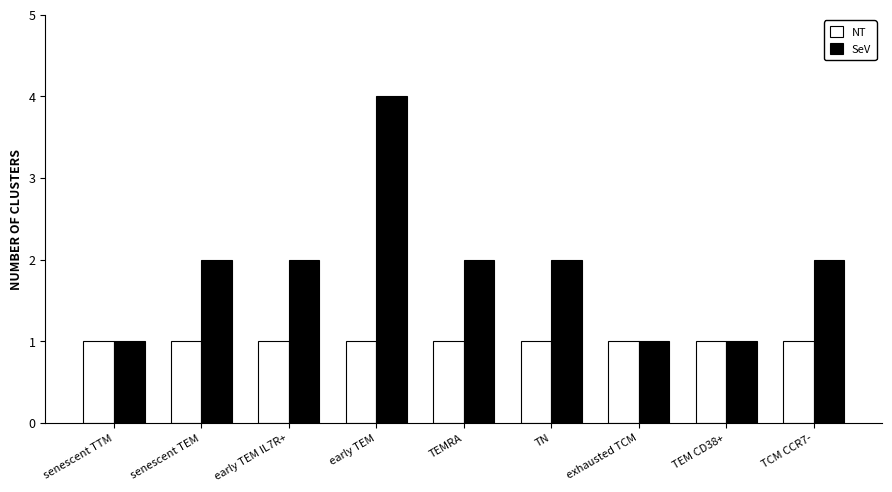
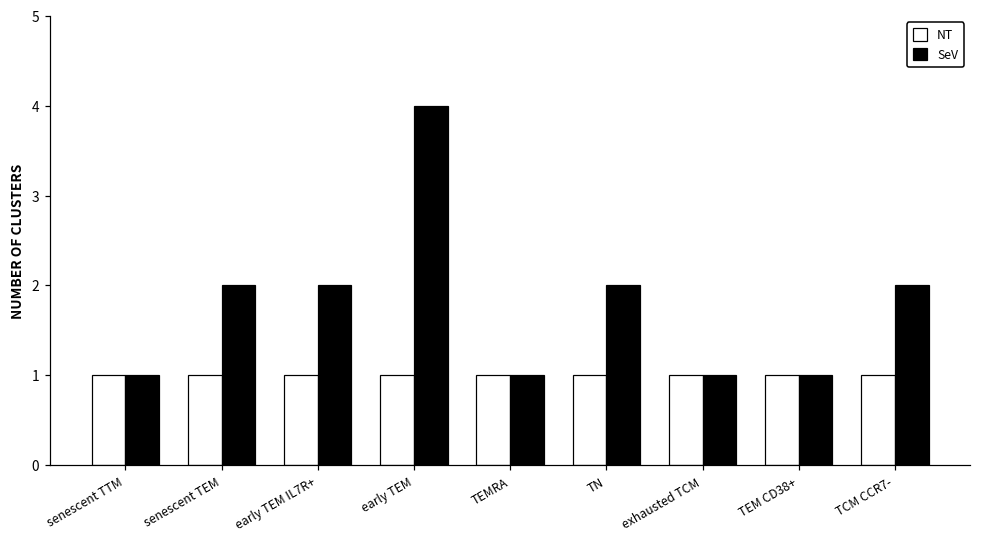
SeV, TEMRA: 2 -> 1
